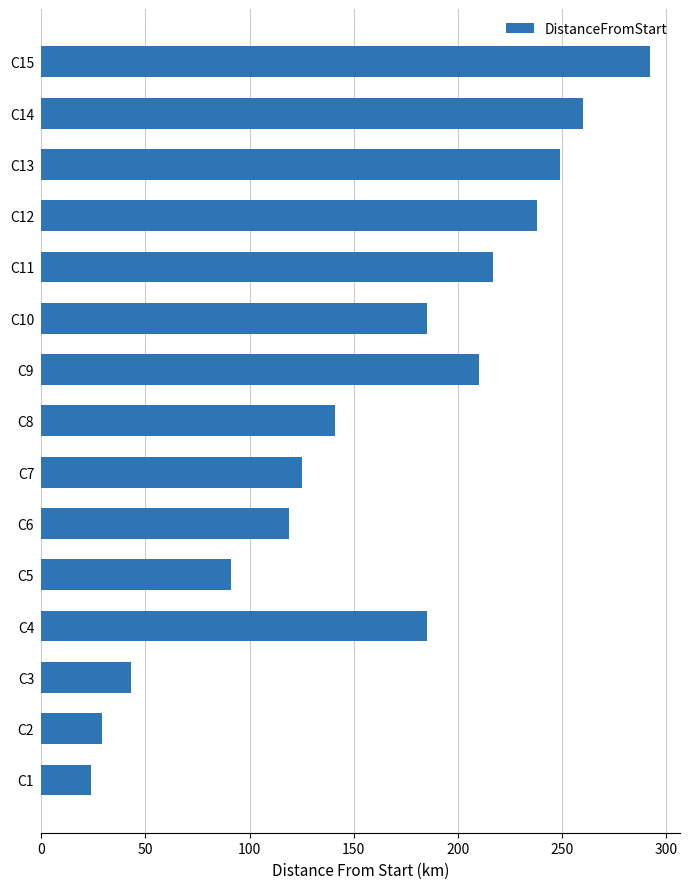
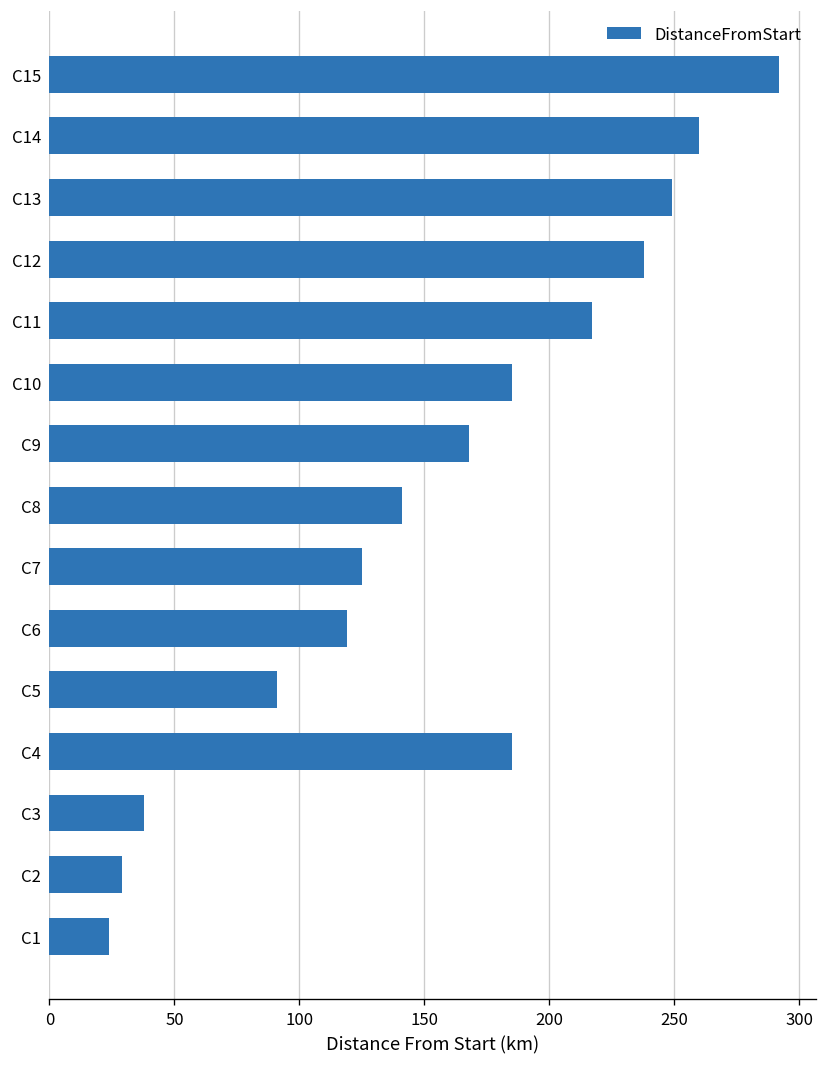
C9: 210 -> 168
C3: 43 -> 38
